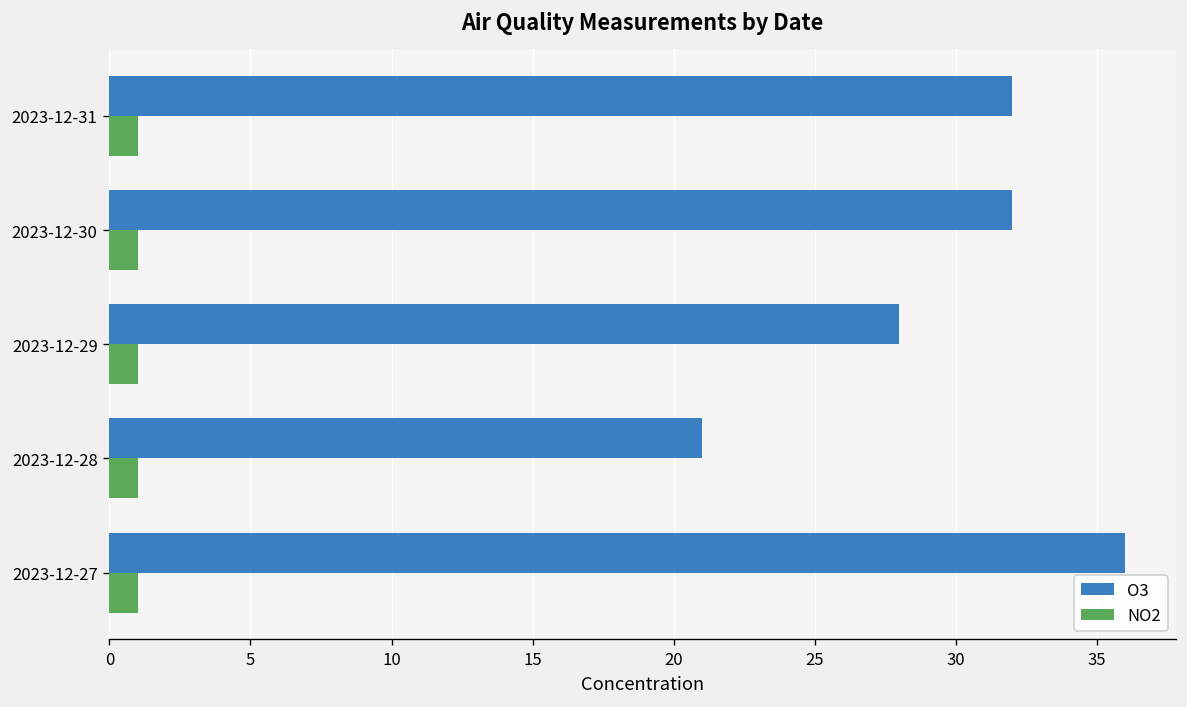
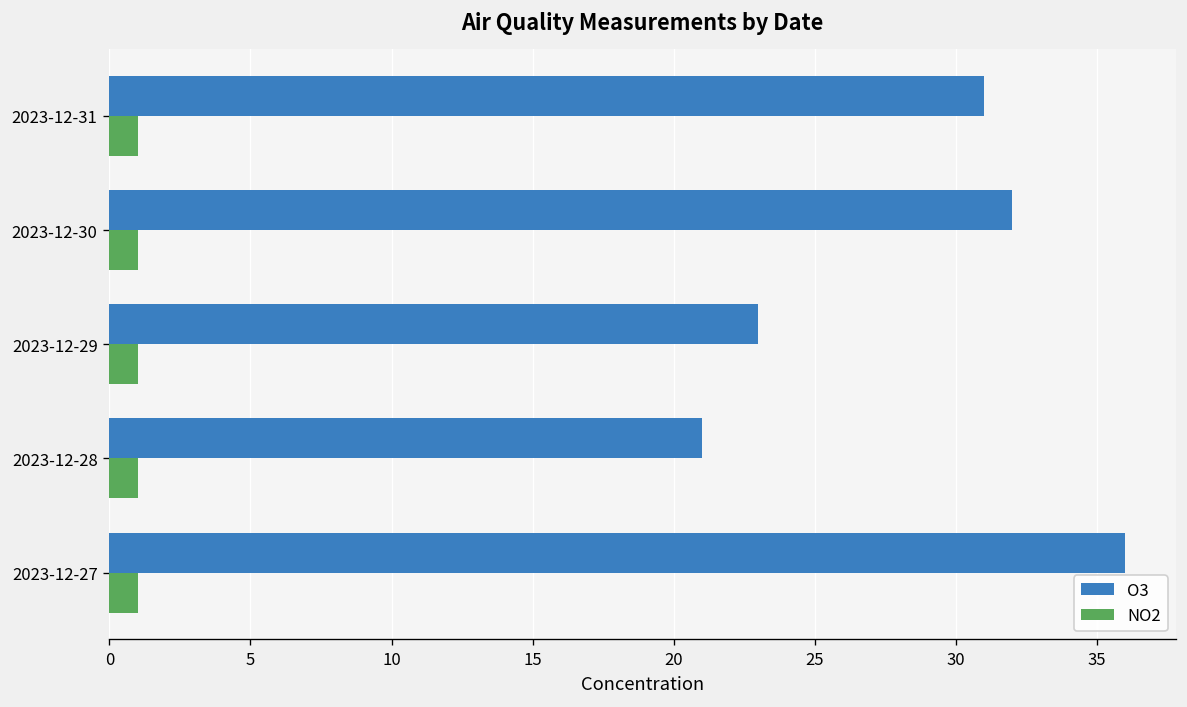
O3, 2023-12-31: 32 -> 31
O3, 2023-12-29: 28 -> 23
